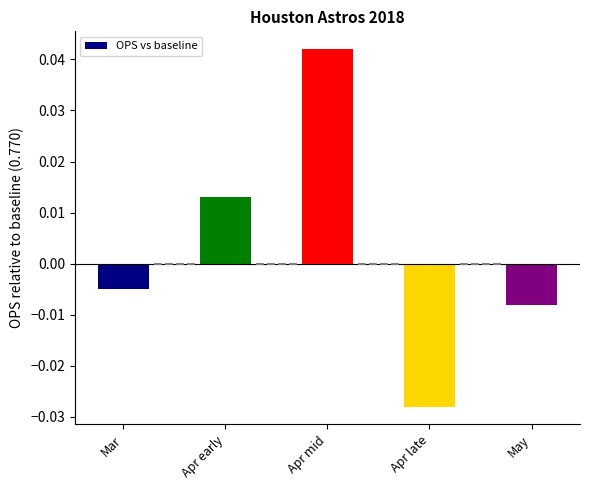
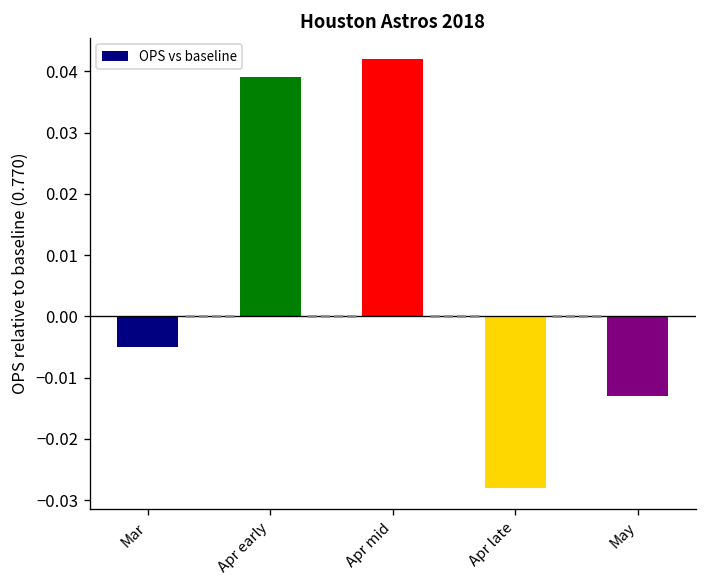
OPS vs baseline, Apr early: 0.013 -> 0.039
OPS vs baseline, May: -0.008 -> -0.013
